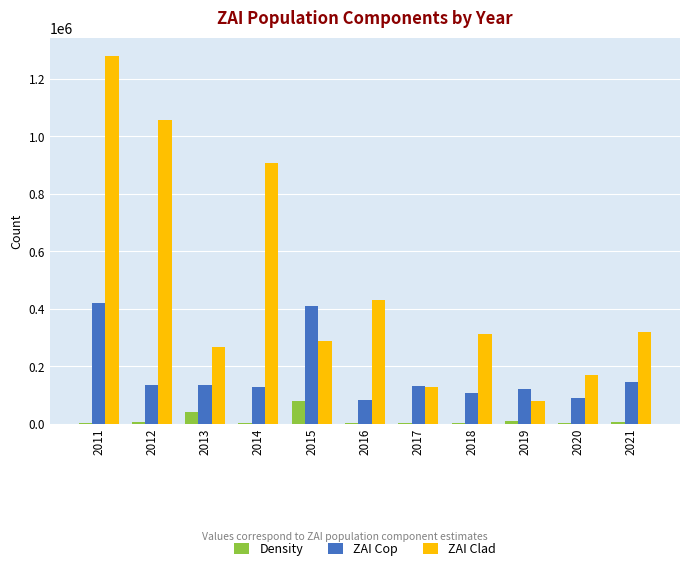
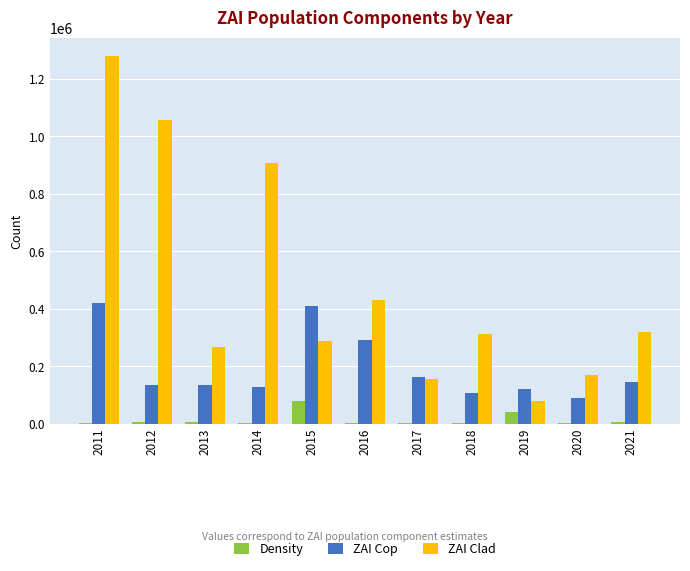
Density, 2013: 40000 -> 10000
ZAI Cop, 2016: 80000 -> 290000
ZAI Cop, 2017: 130000 -> 160000
ZAI Clad, 2017: 130000 -> 160000
Density, 2019: 10000 -> 40000
